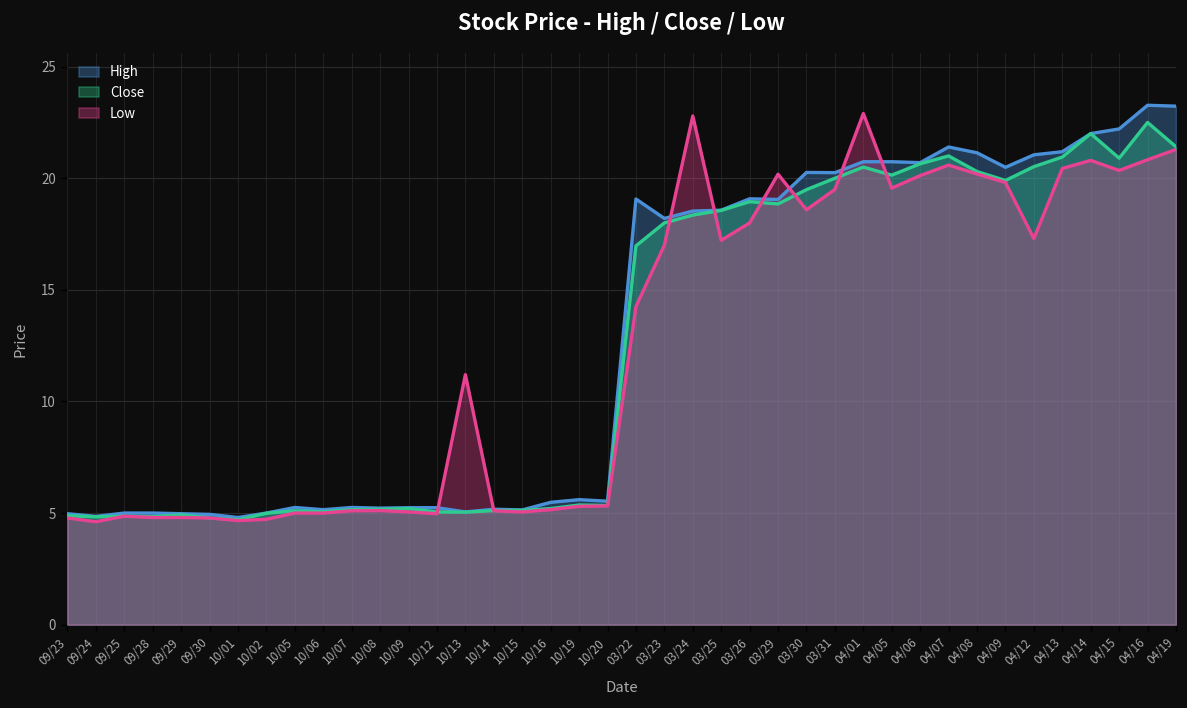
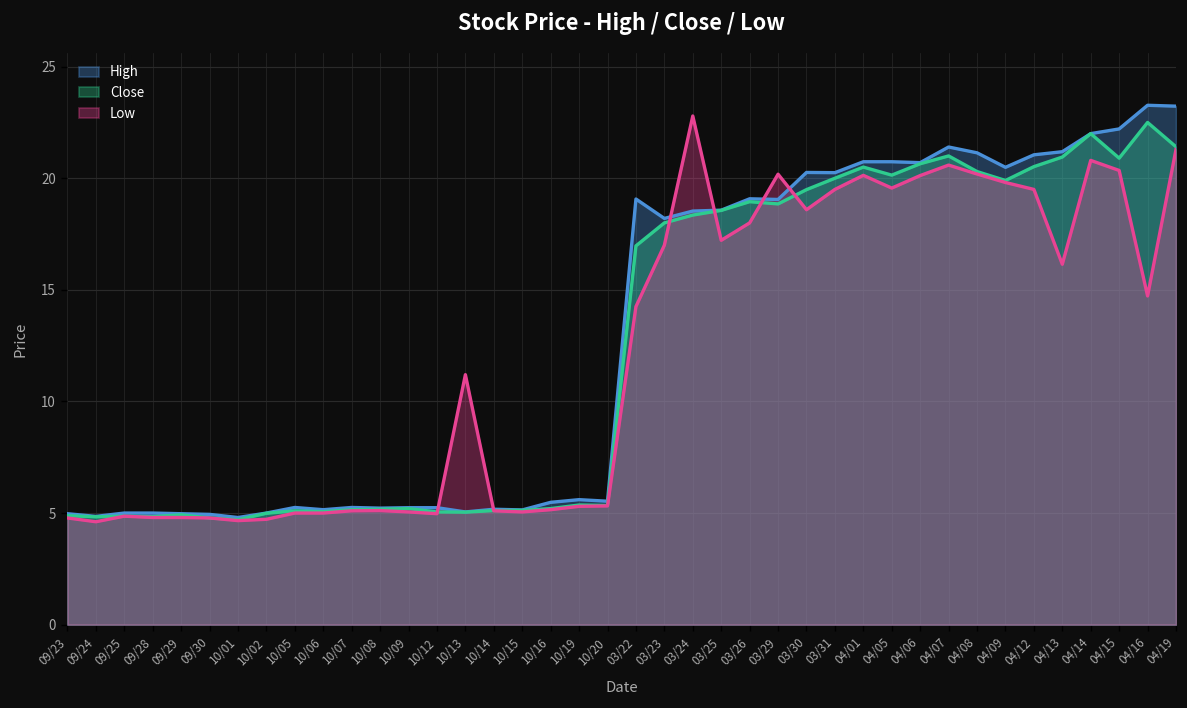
Low, 04/01: 22.9 -> 20.1
Low, 04/12: 17.3 -> 19.5
Low, 04/13: 20.4 -> 16.1
Low, 04/16: 20.8 -> 14.7
